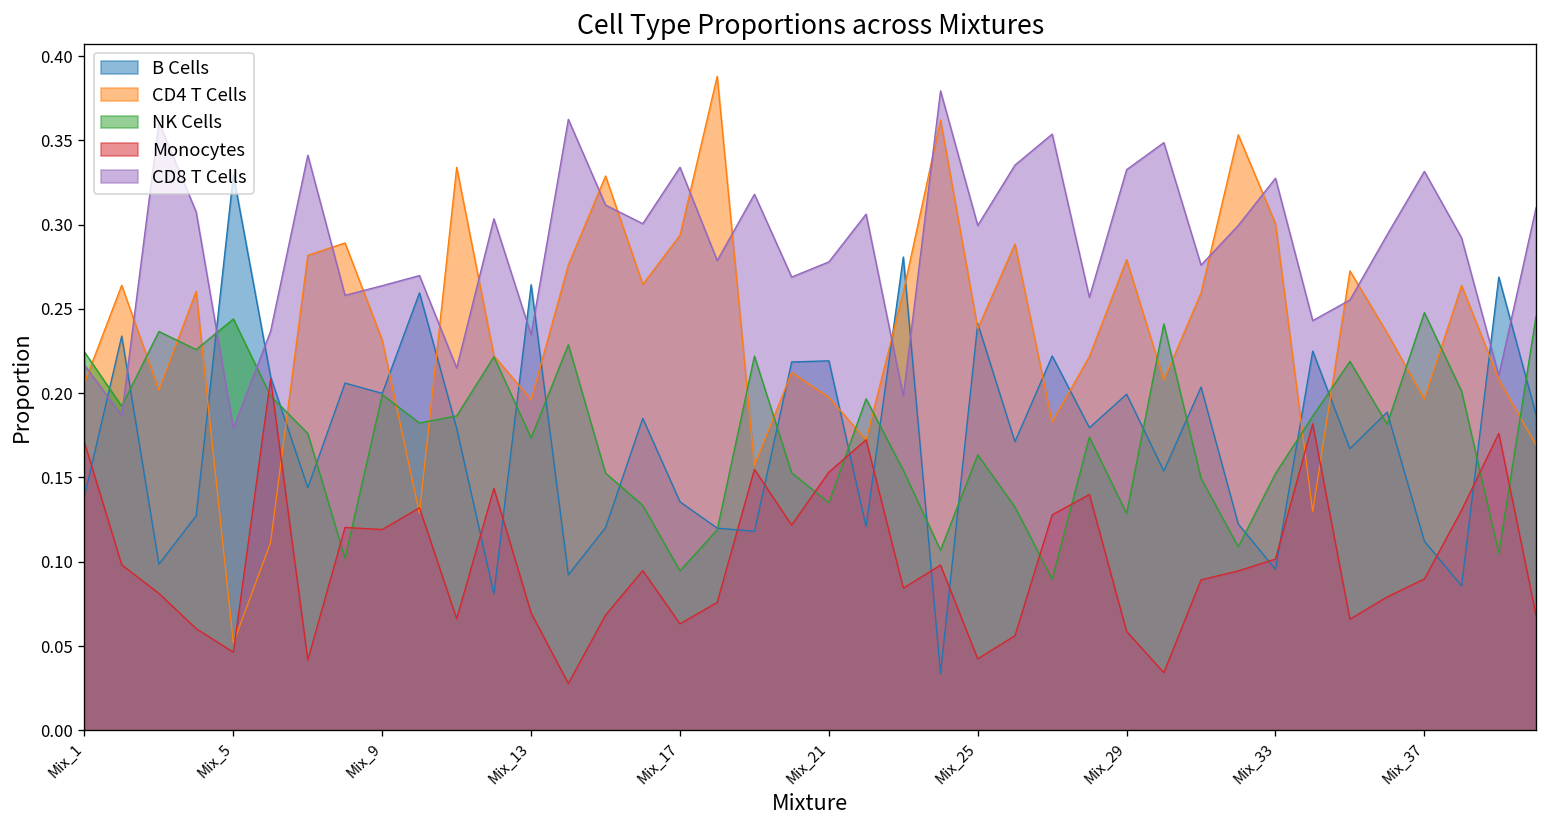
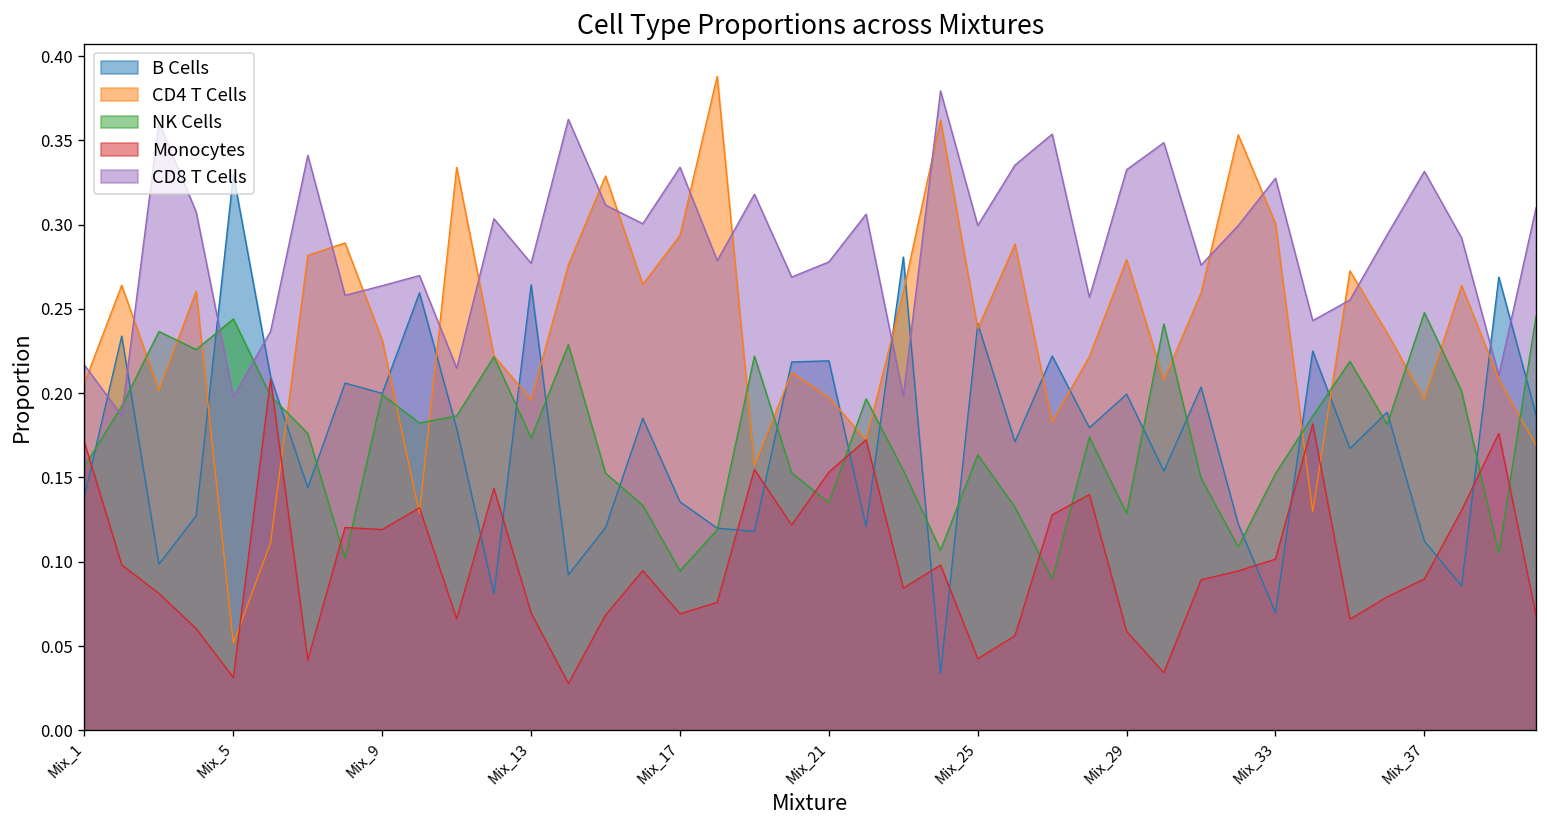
NK Cells, Mix_1: 0.224 -> 0.157
Monocytes, Mix_5: 0.046 -> 0.031
CD8 T Cells, Mix_5: 0.179 -> 0.198
CD8 T Cells, Mix_13: 0.235 -> 0.277
Monocytes, Mix_17: 0.063 -> 0.069
B Cells, Mix_33: 0.096 -> 0.070
